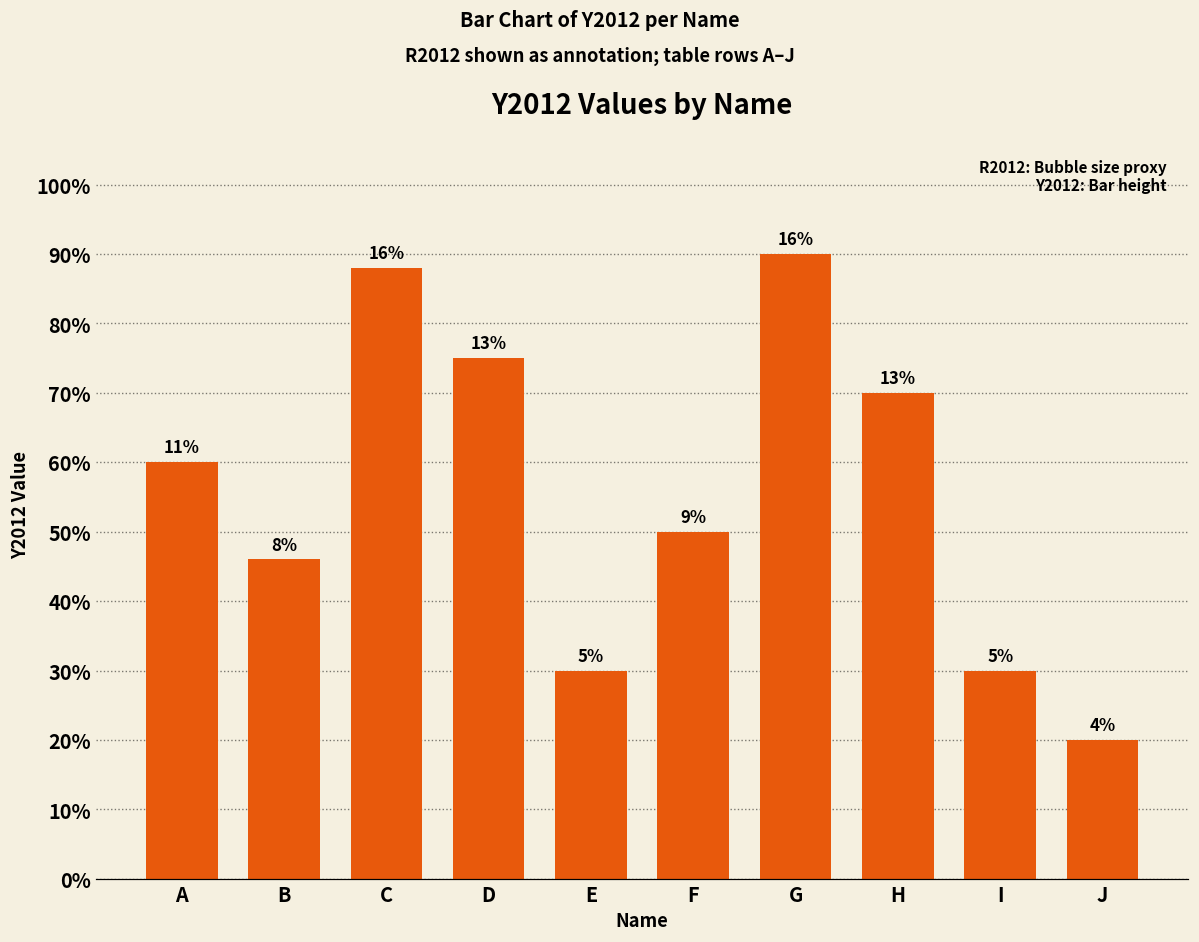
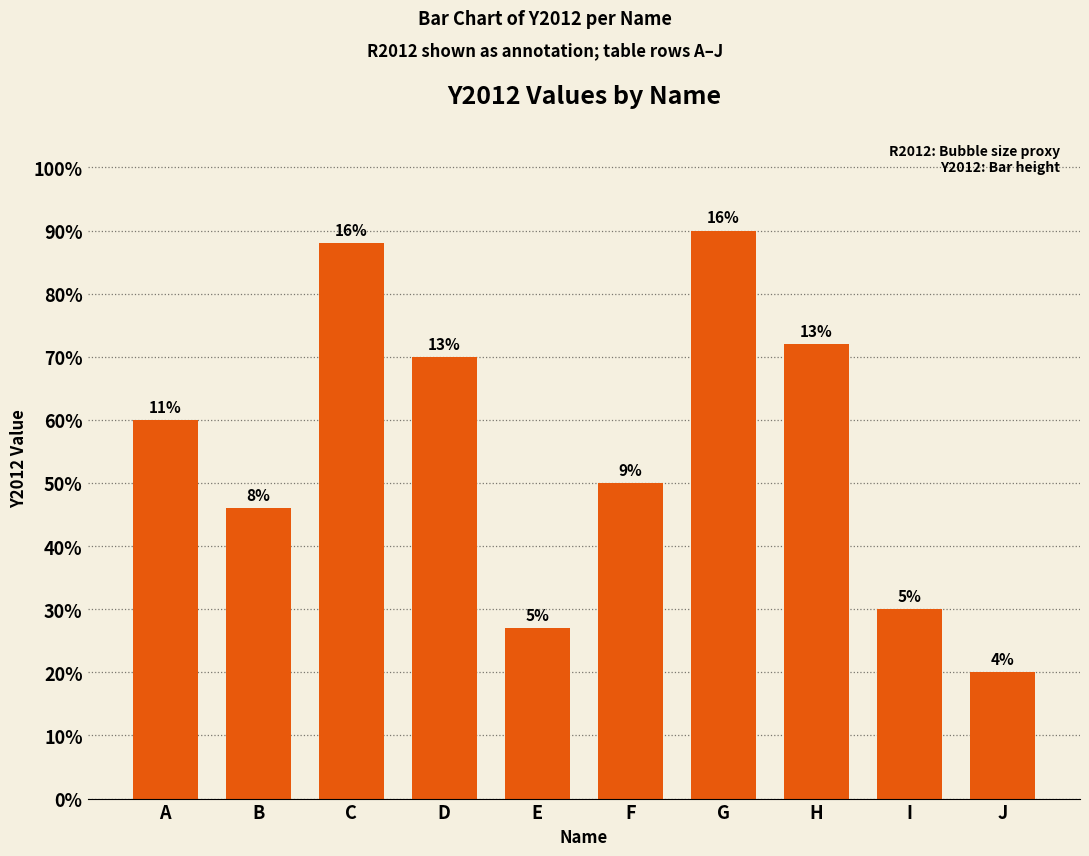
D: 75% -> 70%
E: 30% -> 27%
H: 70% -> 72%
